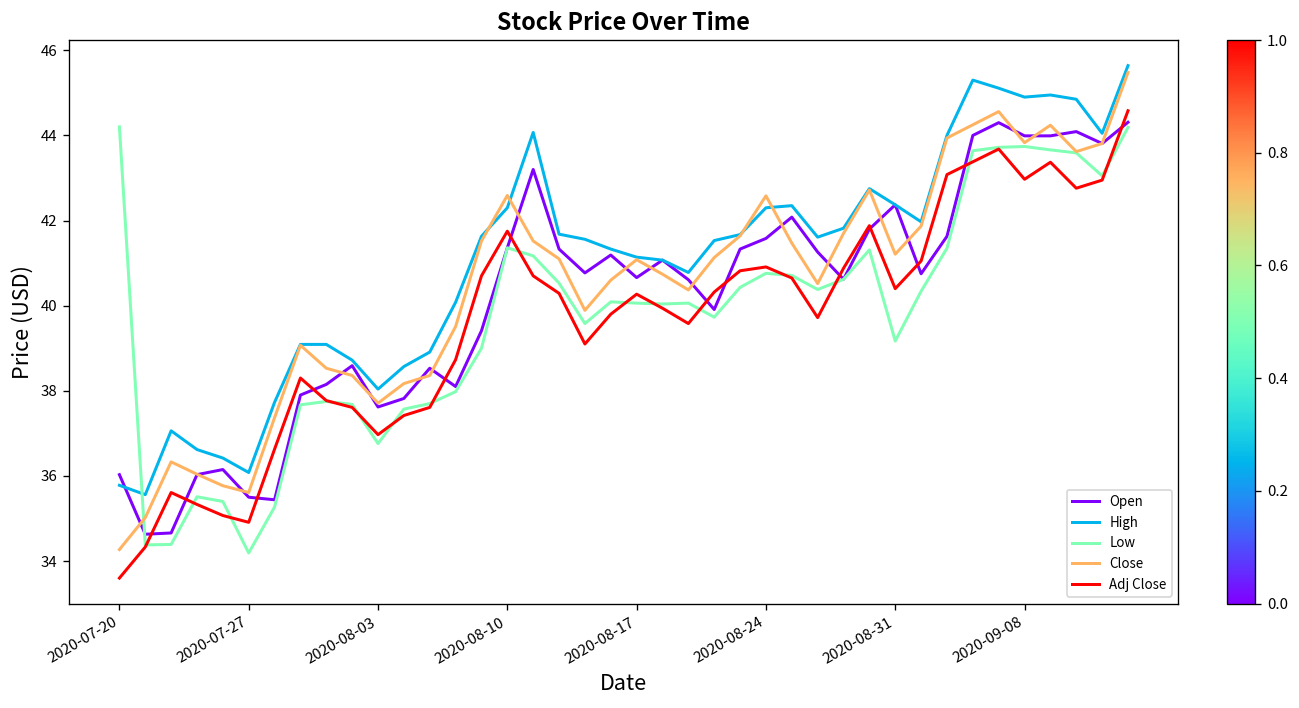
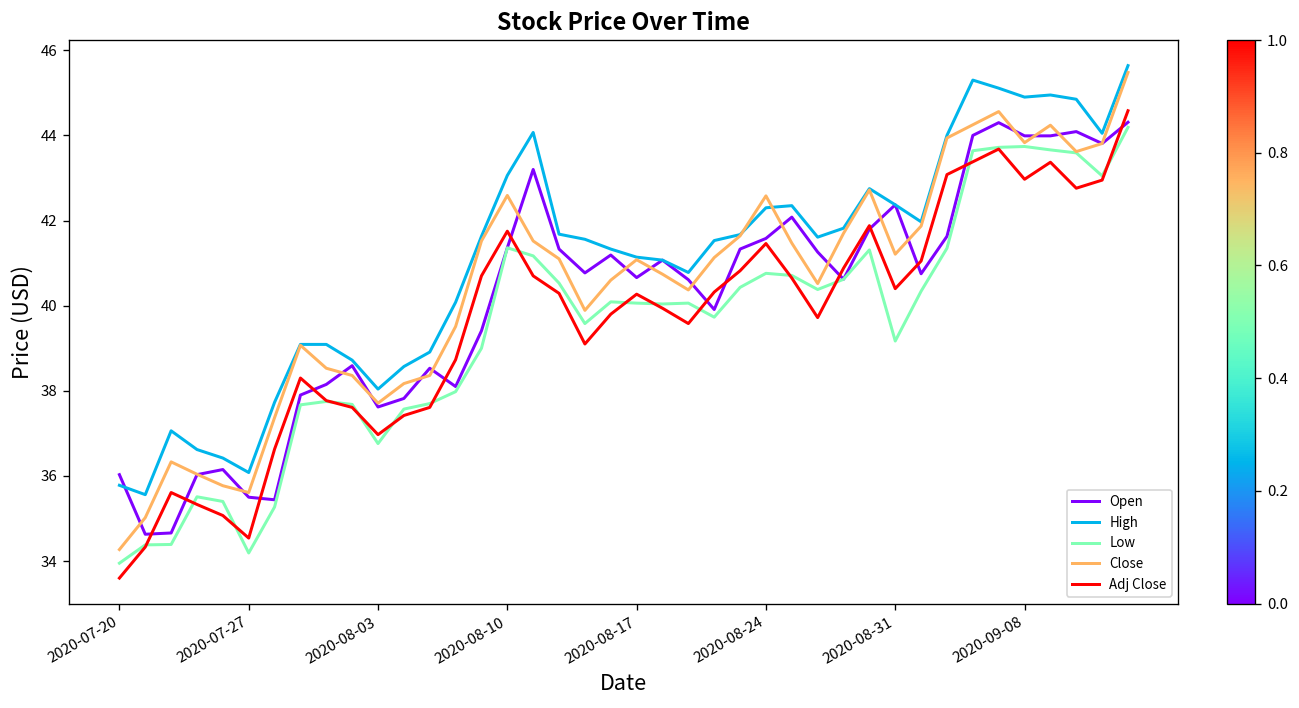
Low, 2020-07-20: 44.2 -> 34.0
Adj Close, 2020-07-27: 34.9 -> 34.5
High, 2020-08-10: 42.3 -> 43.1
Adj Close, 2020-08-24: 40.9 -> 41.5
